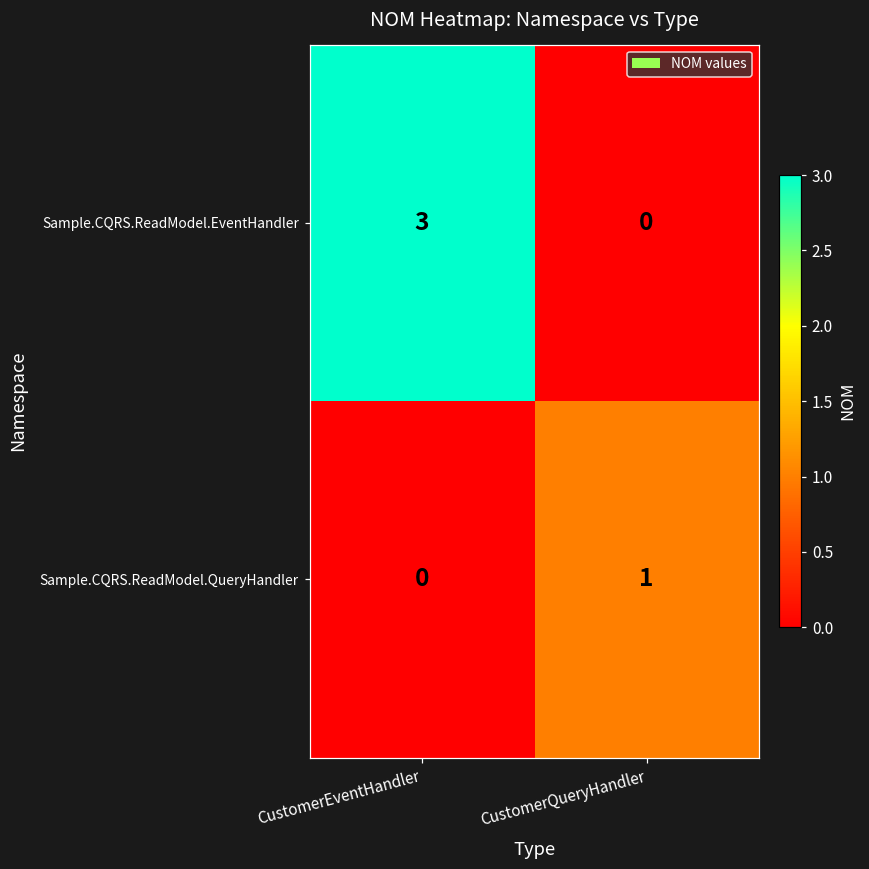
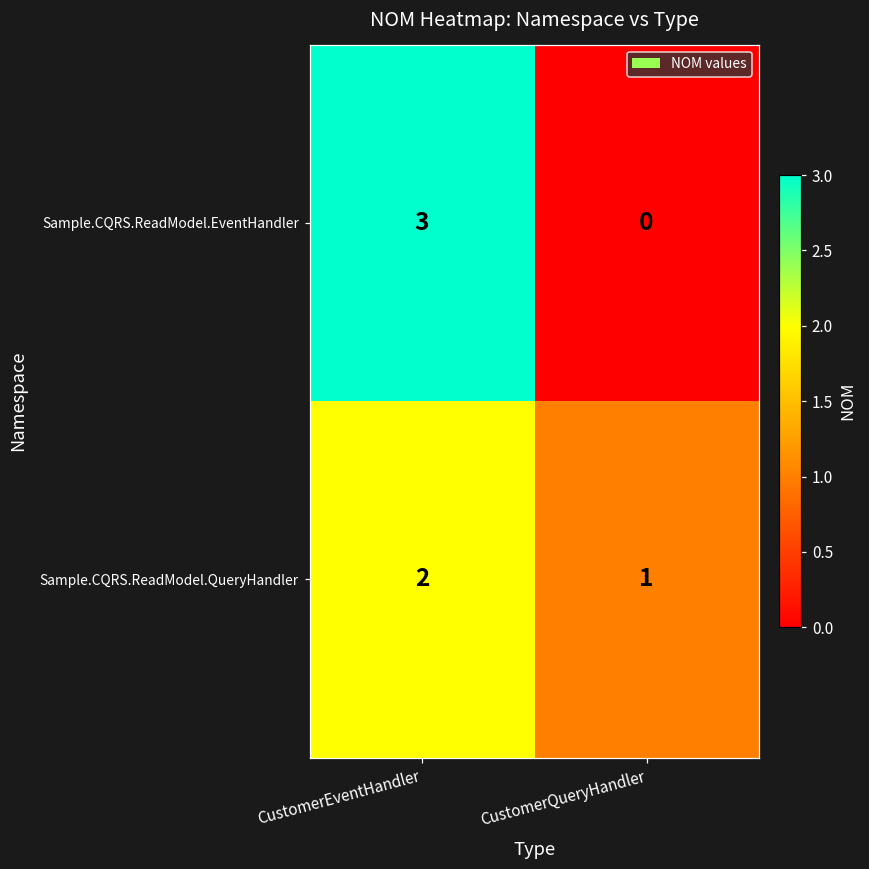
Sample.CQRS.ReadModel.QueryHandler, CustomerEventHandler: 0 -> 2
